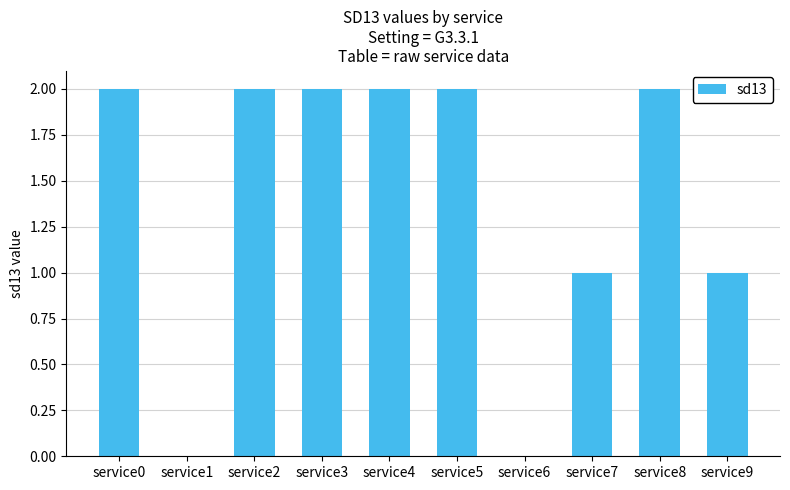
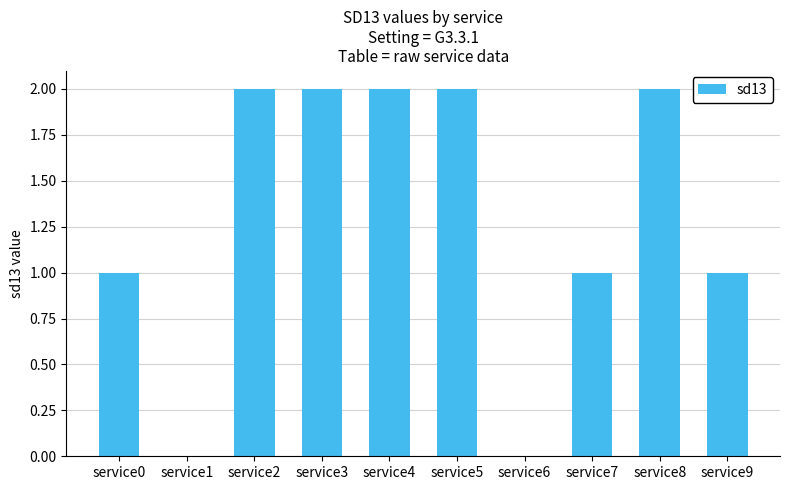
service0: 2 -> 1
